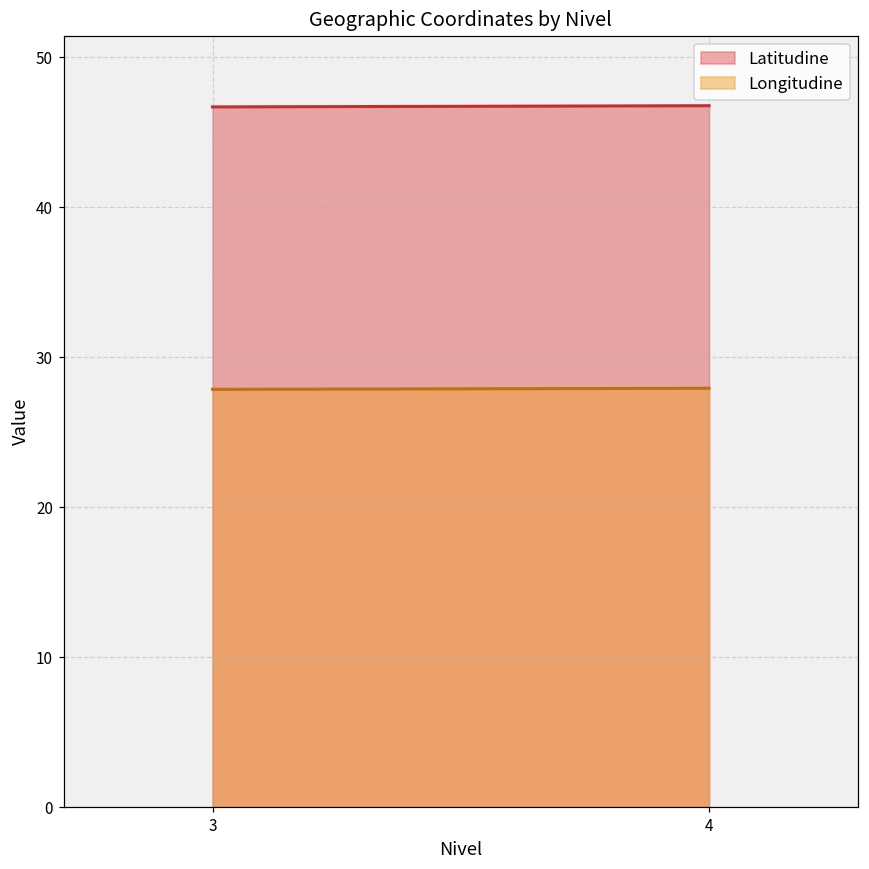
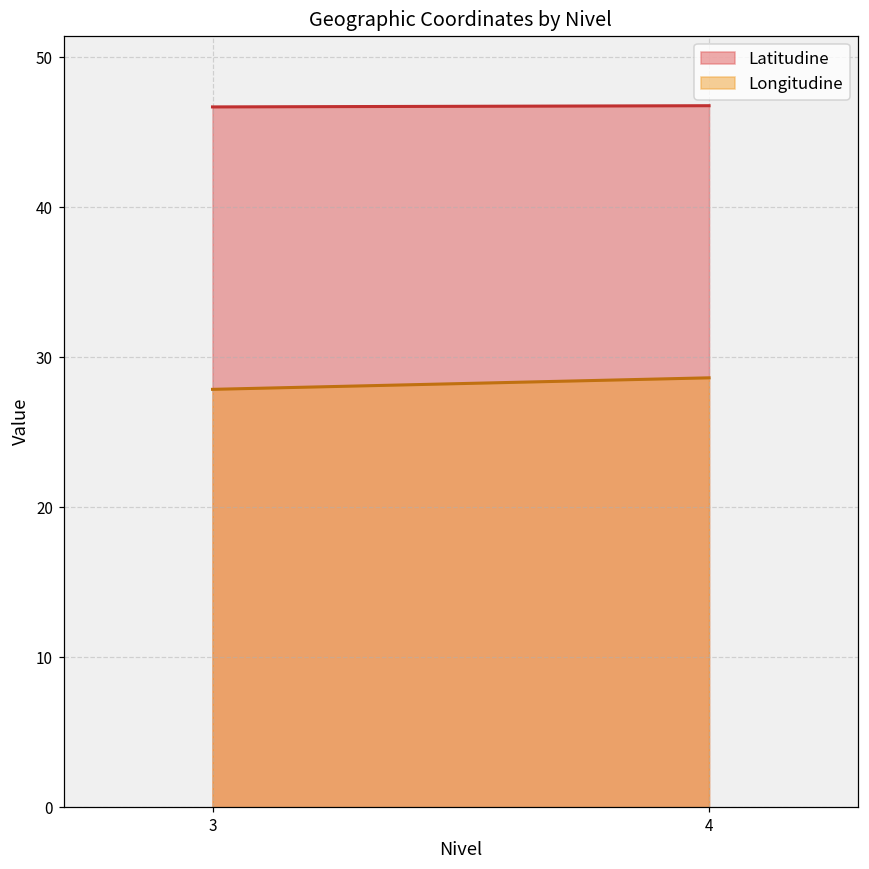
Longitudine, 4: 27.9 -> 28.6
